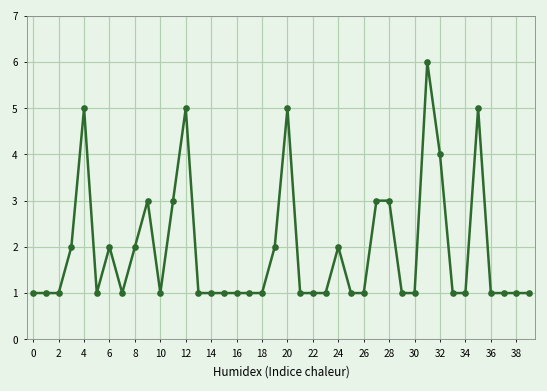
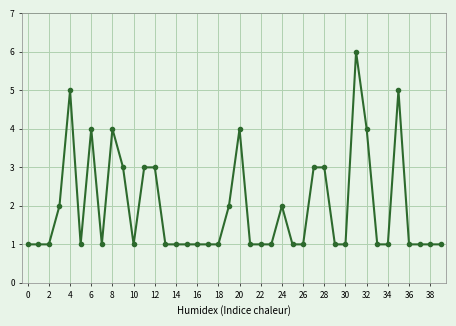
6: 2 -> 4
8: 2 -> 4
12: 5 -> 3
20: 5 -> 4
